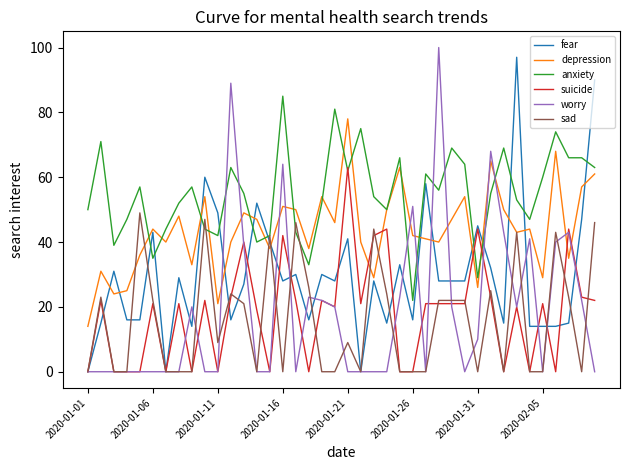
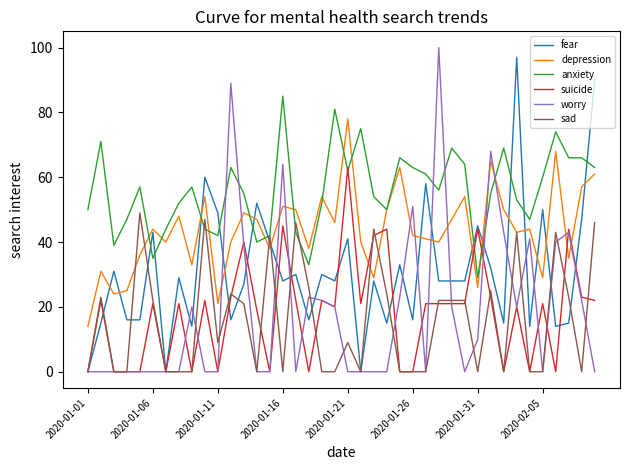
suicide, 2020-01-16: 42 -> 45
anxiety, 2020-01-26: 22 -> 63
fear, 2020-02-05: 14 -> 50
